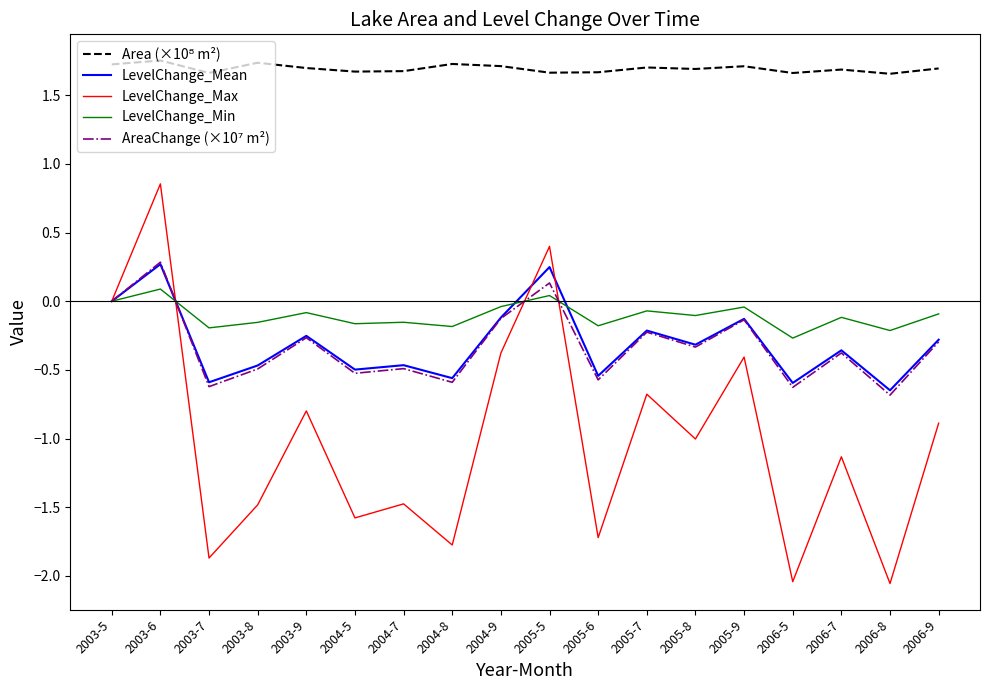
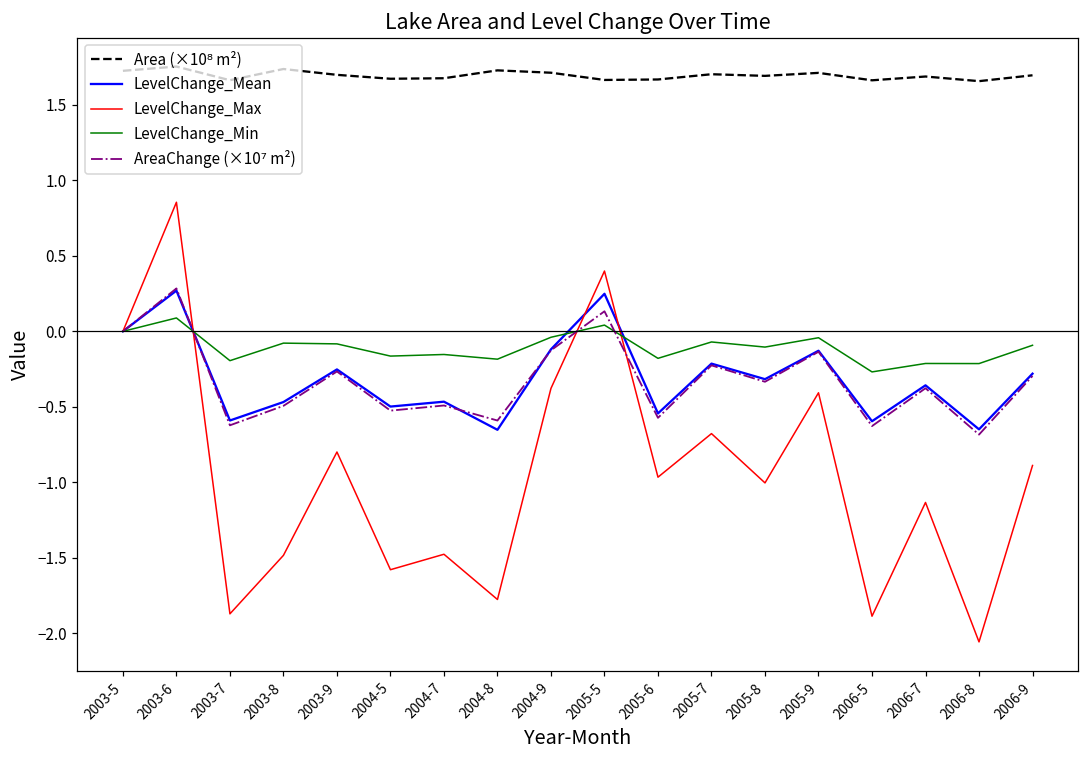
LevelChange_Min, 2003-8: -0.15 -> -0.08
LevelChange_Mean, 2004-8: -0.56 -> -0.65
LevelChange_Max, 2005-6: -1.72 -> -0.97
LevelChange_Max, 2006-5: -2.04 -> -1.89
LevelChange_Min, 2006-7: -0.12 -> -0.21
